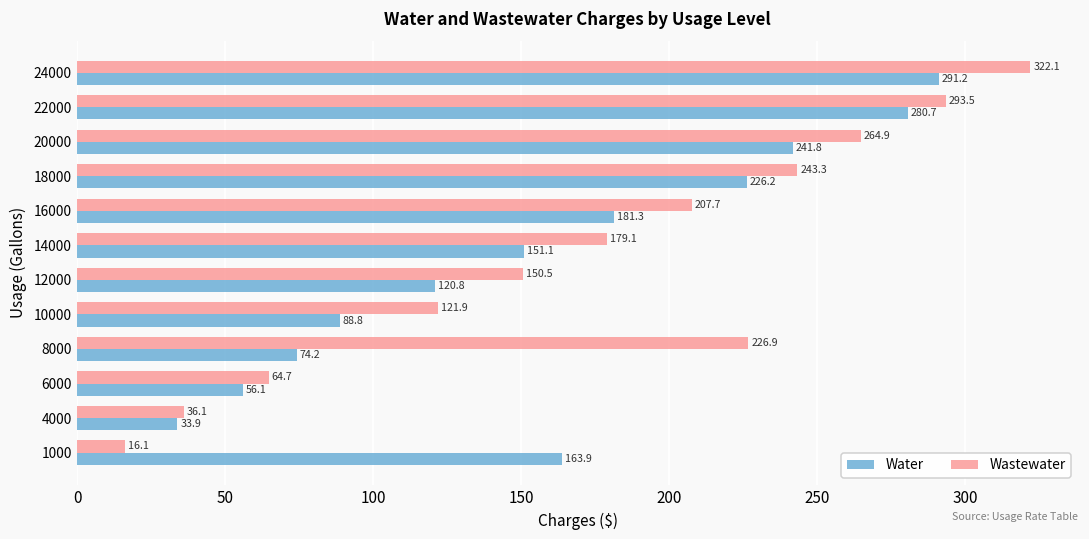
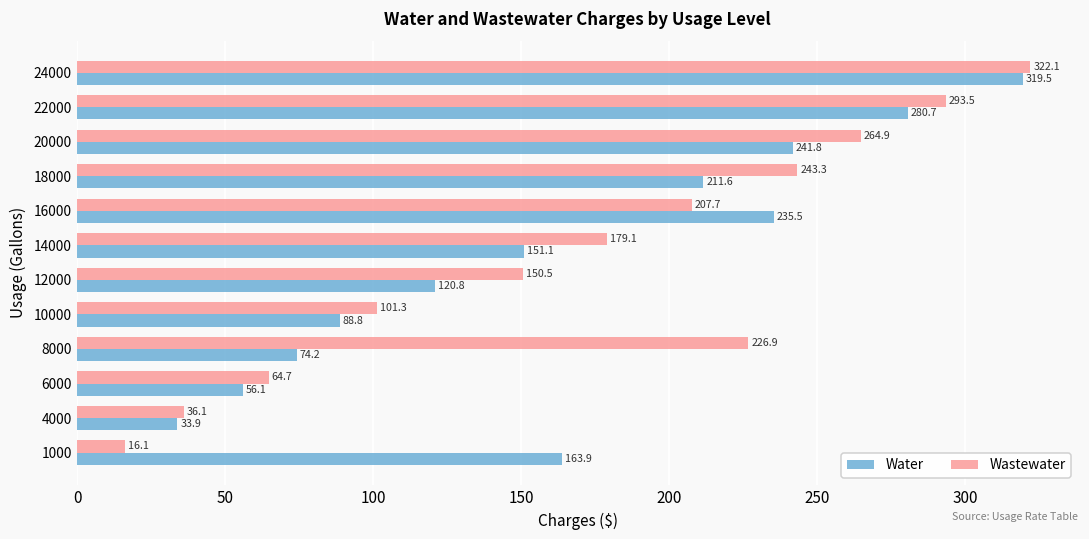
Water, 24000: 291.2 -> 319.5
Water, 18000: 226.2 -> 211.6
Water, 16000: 181.3 -> 235.5
Wastewater, 10000: 121.9 -> 101.3
